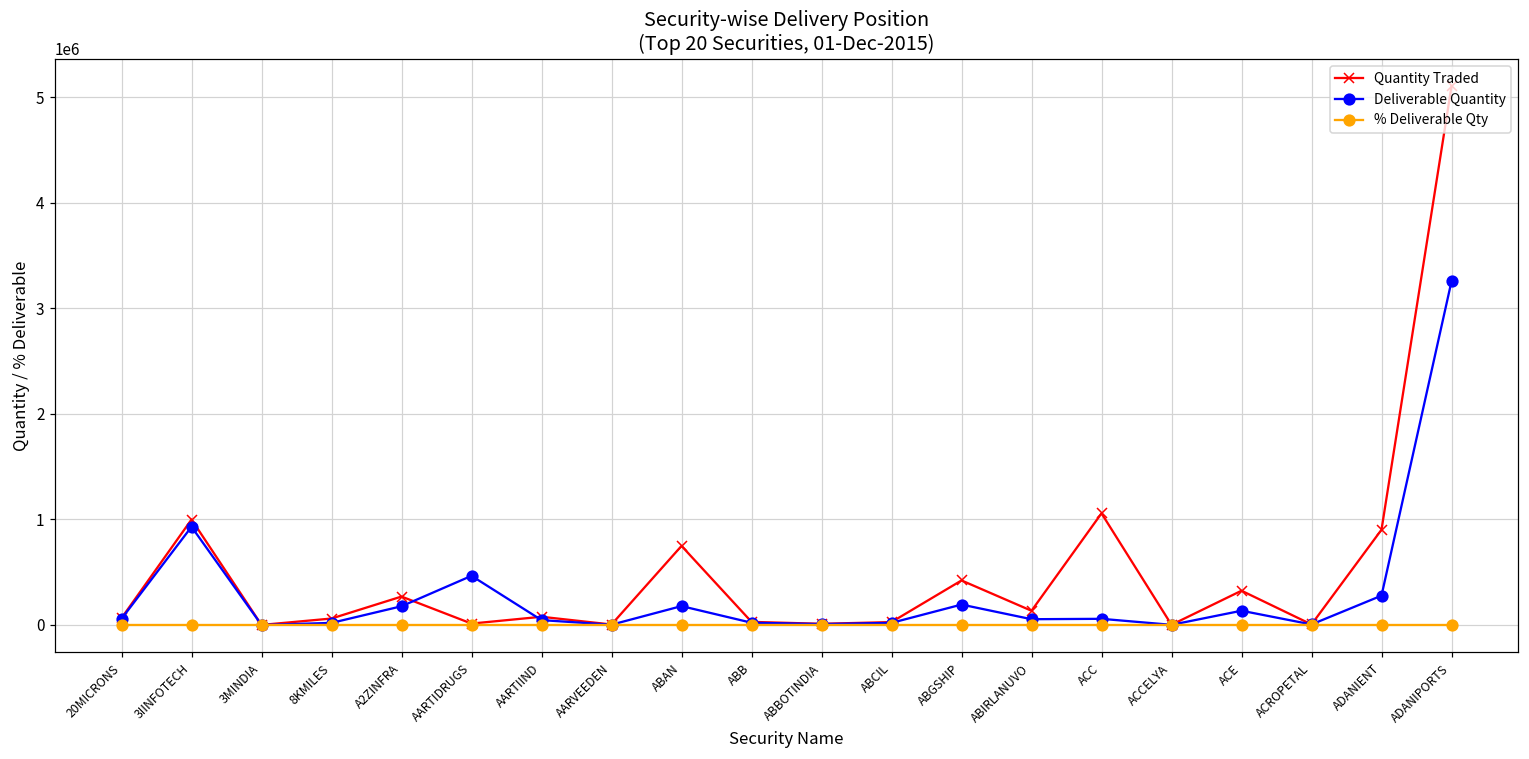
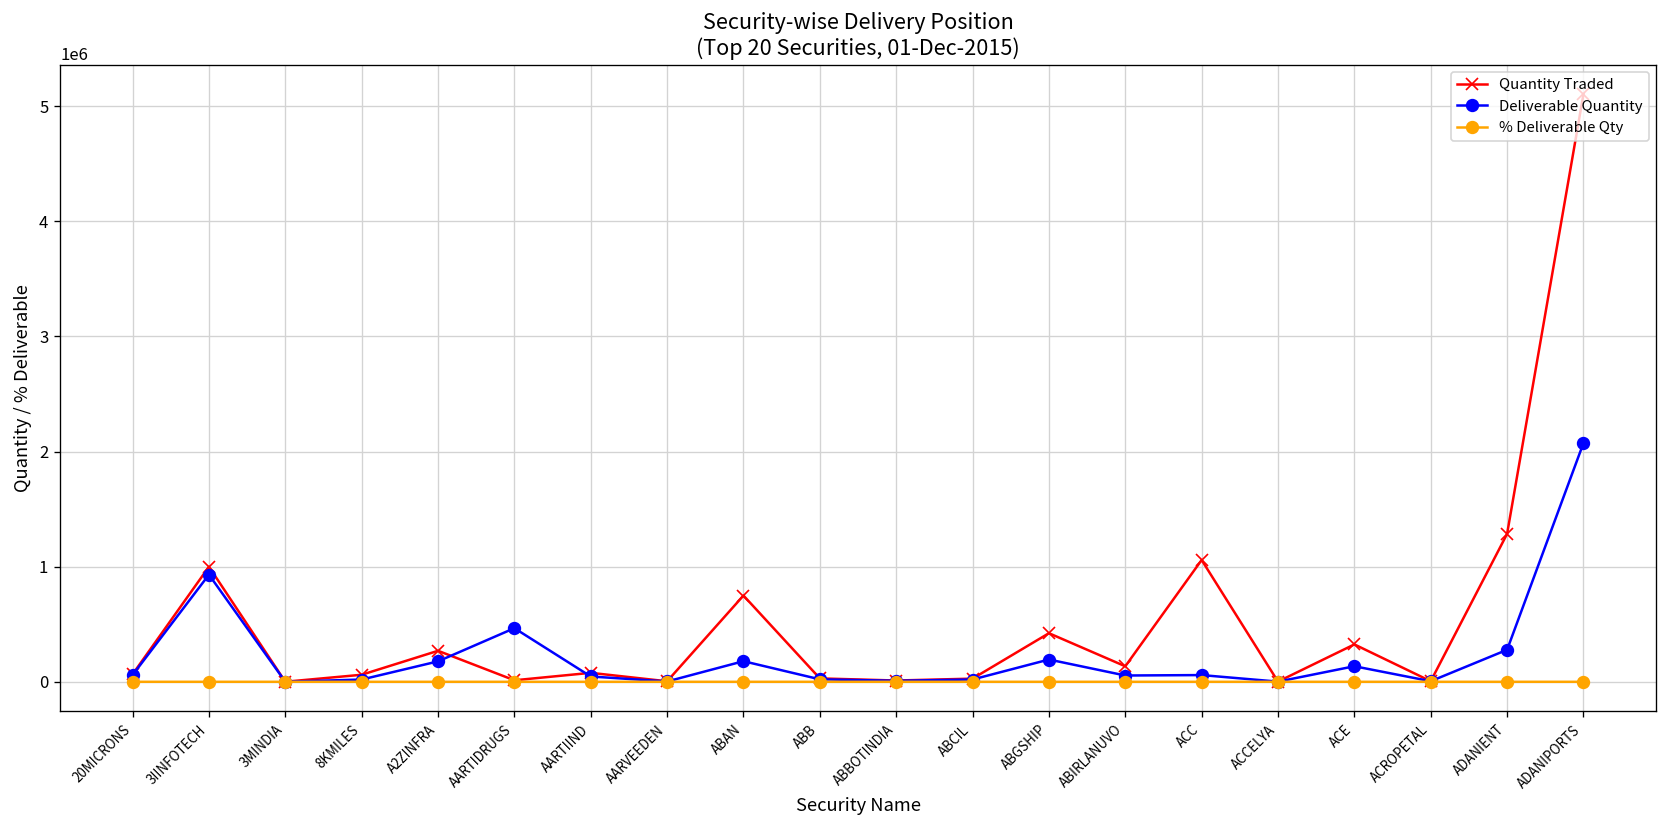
Quantity Traded, ADANIENT: 900000 -> 1300000
Deliverable Quantity, ADANIPORTS: 3300000 -> 2100000
